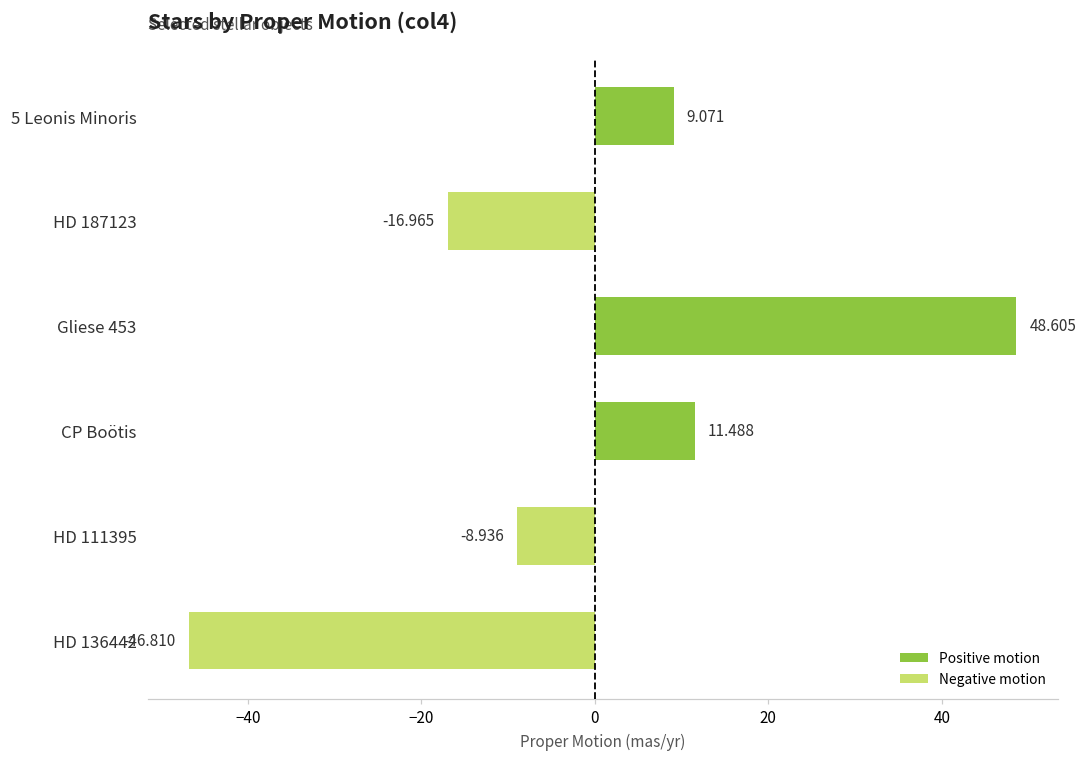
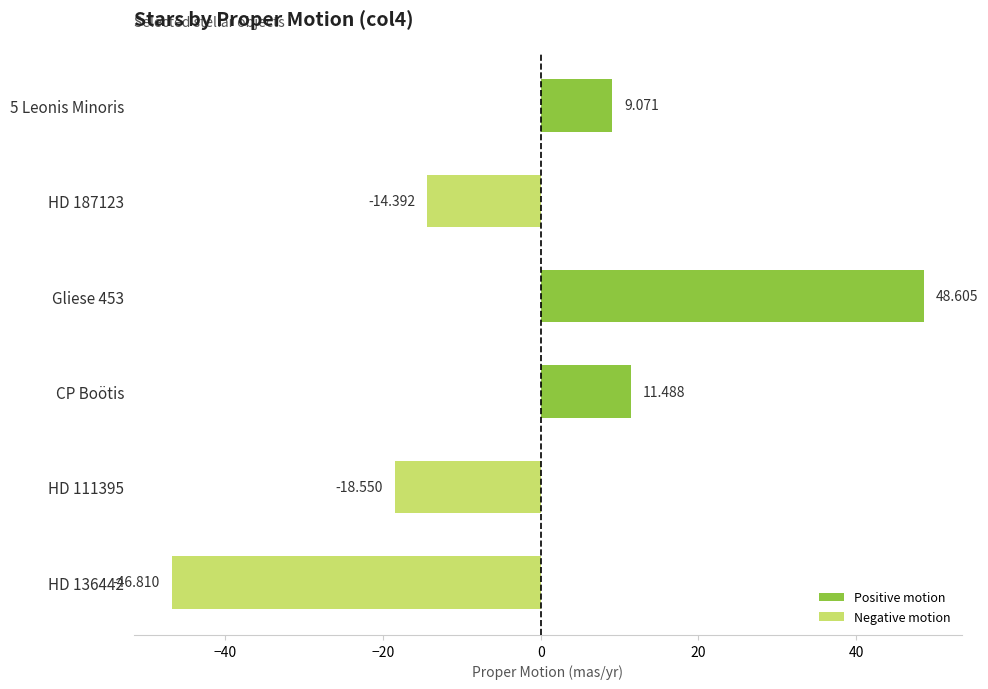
HD 187123: -16.965 -> -14.392
HD 111395: -8.936 -> -18.550
